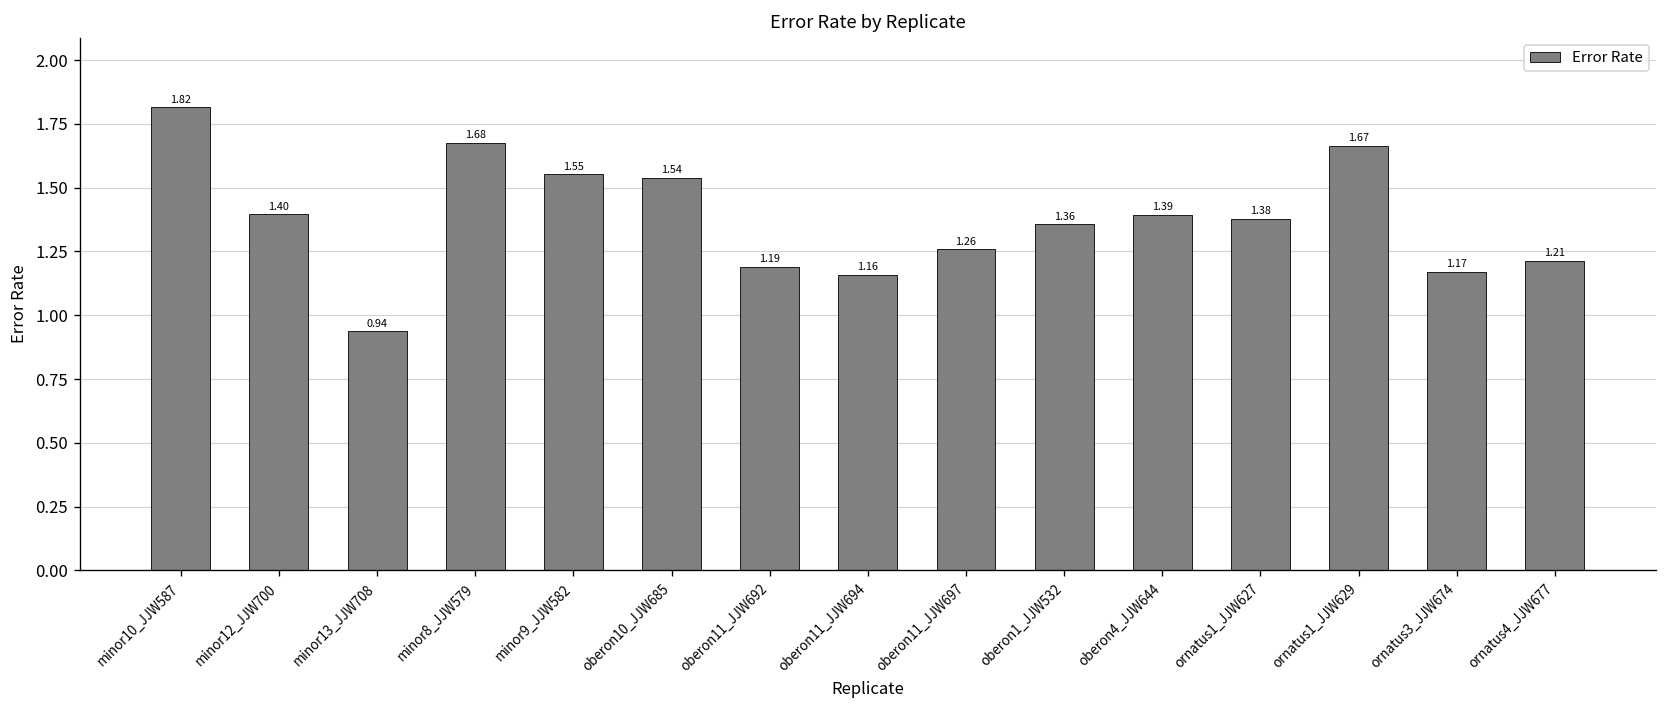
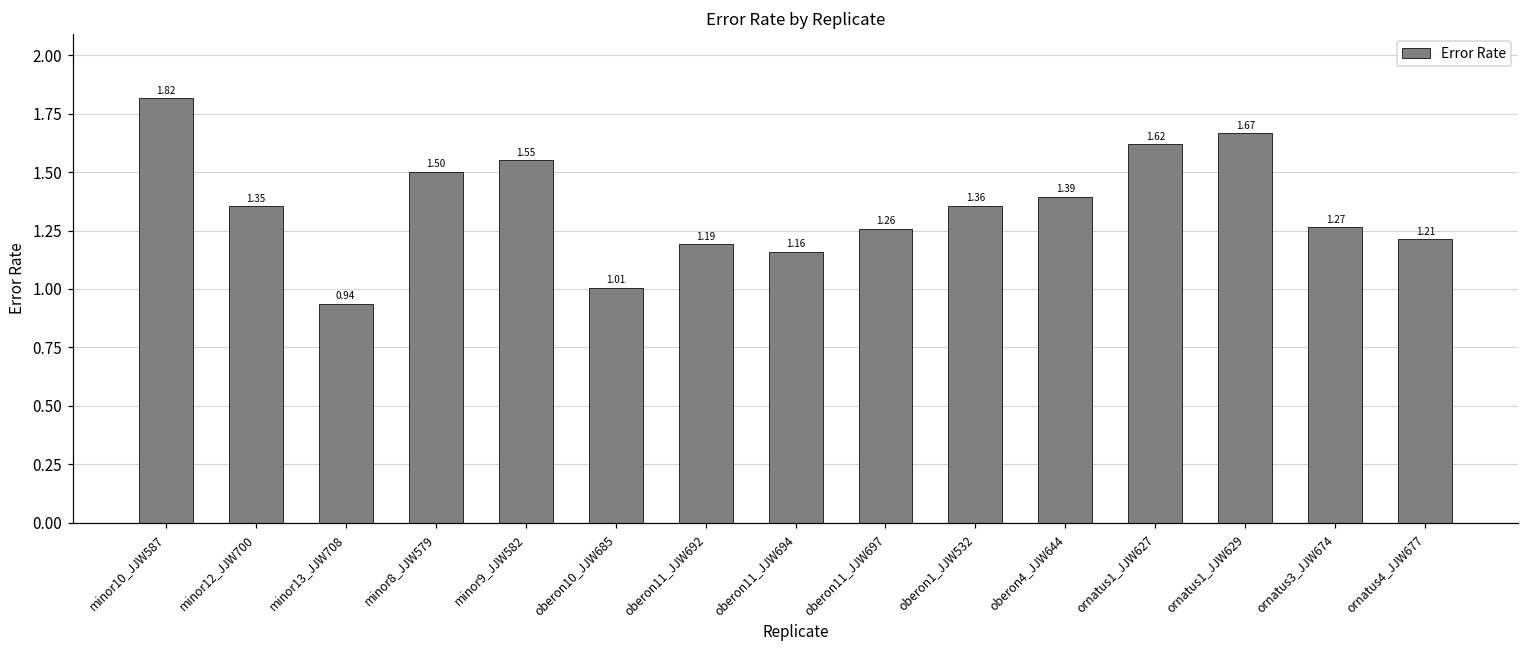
minor12_JJW700: 1.40 -> 1.35
minor8_JJW579: 1.68 -> 1.50
oberon10_JJW685: 1.54 -> 1.01
ornatus1_JJW627: 1.38 -> 1.62
ornatus3_JJW674: 1.17 -> 1.27
